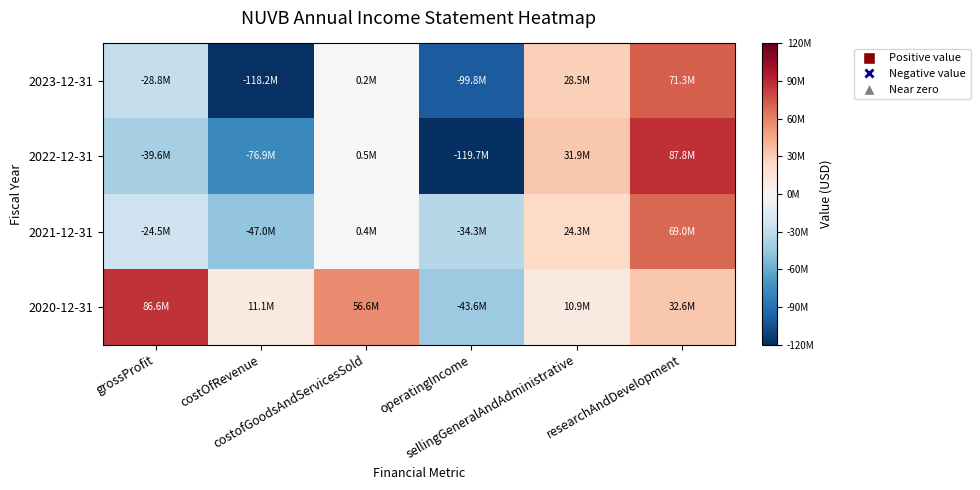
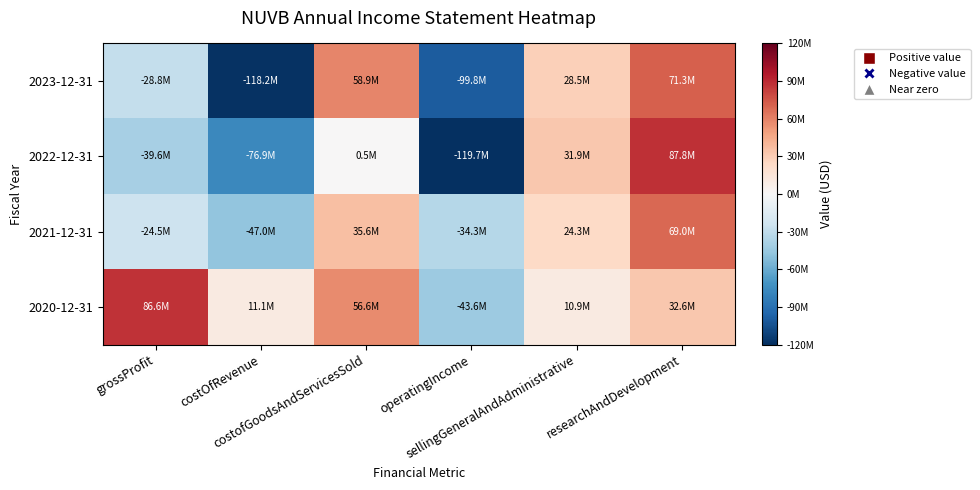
2023-12-31, costofGoodsAndServicesSold: 0.2M -> 58.9M
2021-12-31, costofGoodsAndServicesSold: 0.4M -> 35.6M
